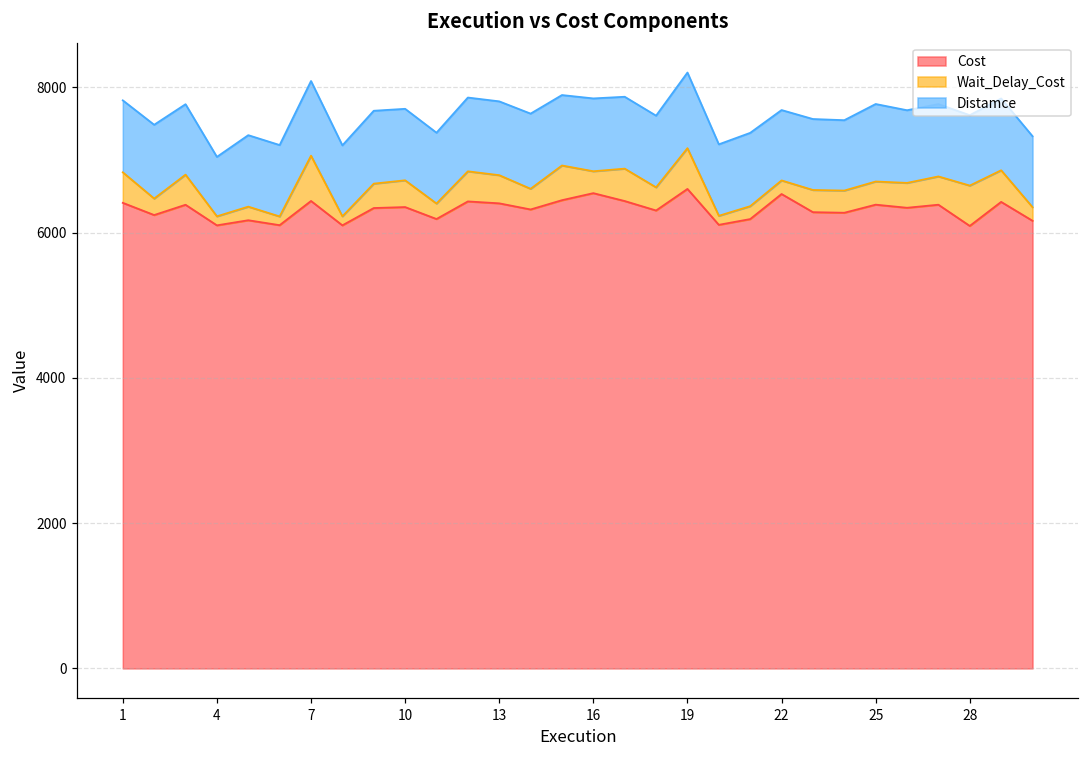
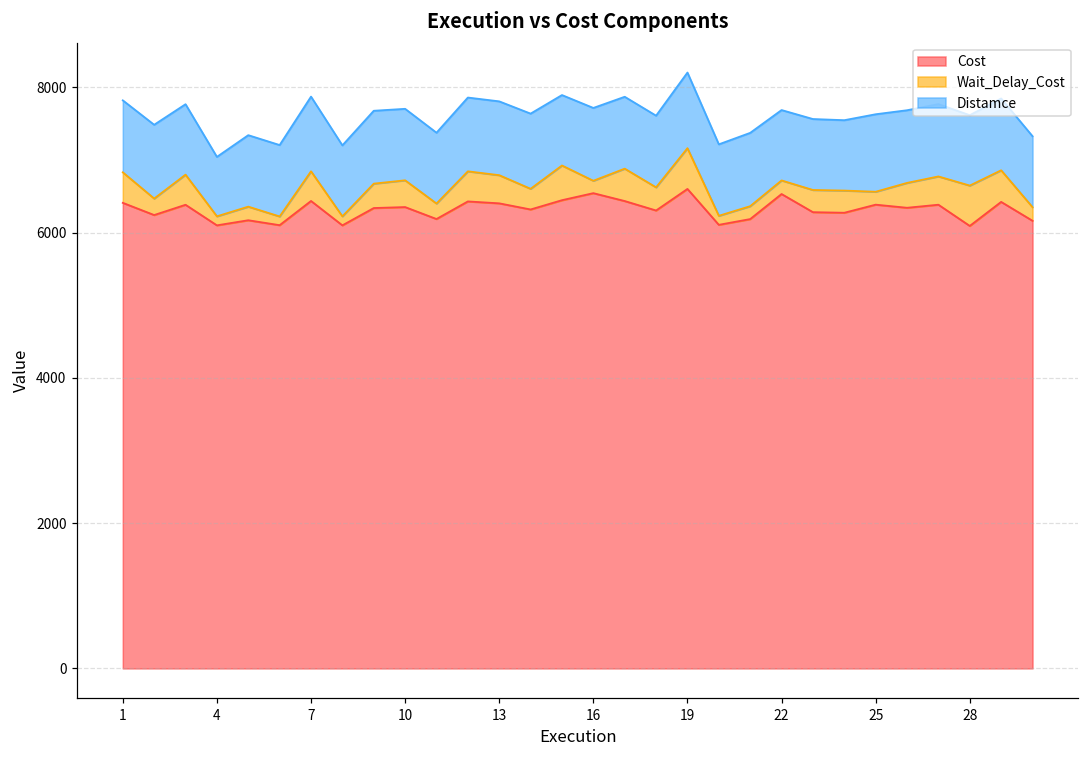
Wait_Delay_Cost, 7: 600 -> 400
Wait_Delay_Cost, 16: 300 -> 200
Wait_Delay_Cost, 25: 300 -> 200
